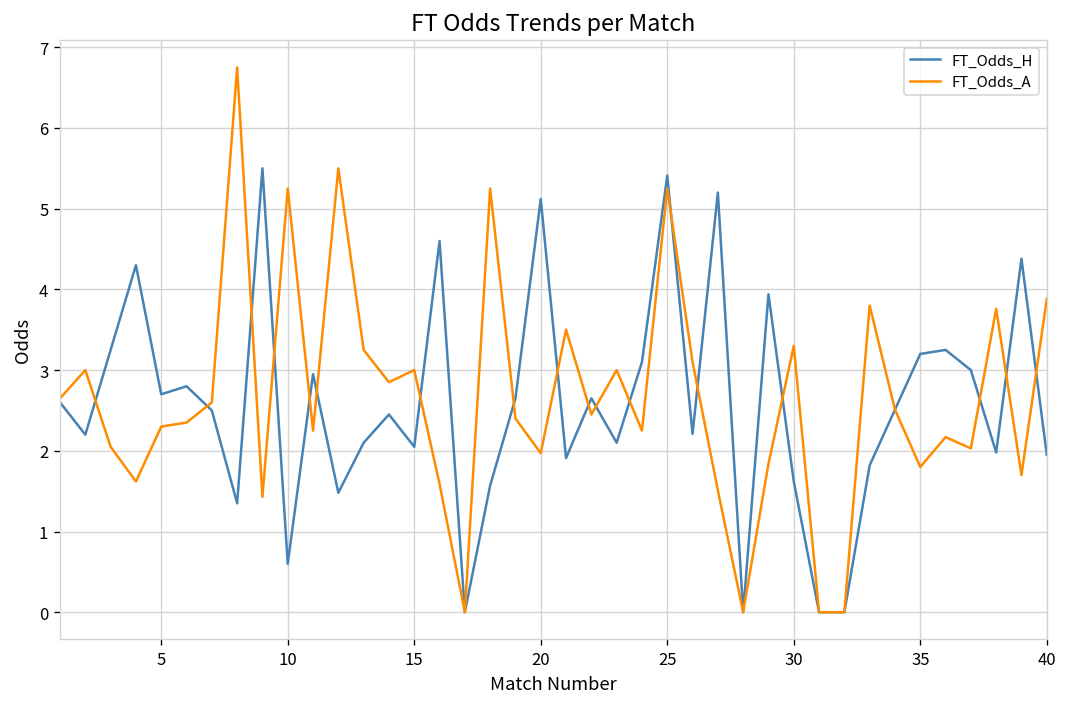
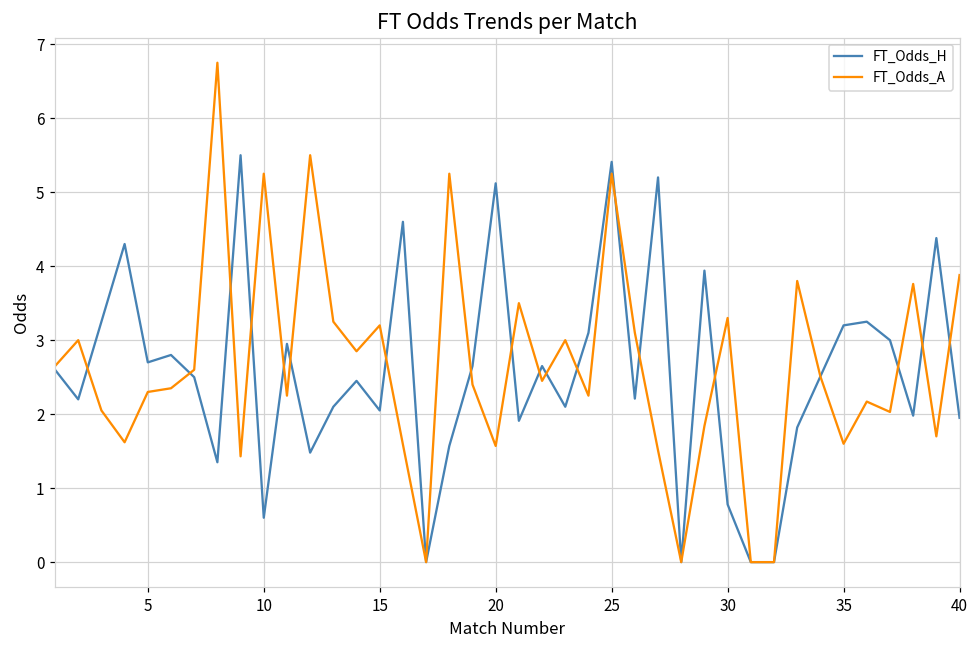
FT_Odds_A, 15: 3.0 -> 3.2
FT_Odds_A, 20: 2.0 -> 1.6
FT_Odds_H, 30: 1.6 -> 0.8
FT_Odds_A, 35: 1.8 -> 1.6
